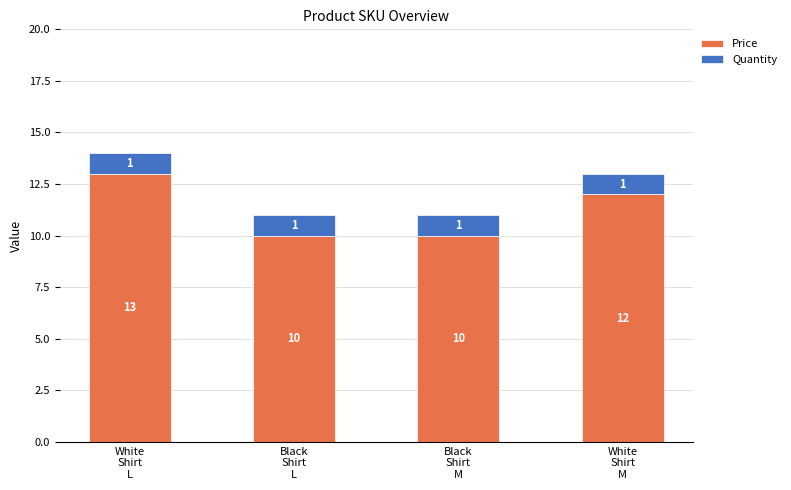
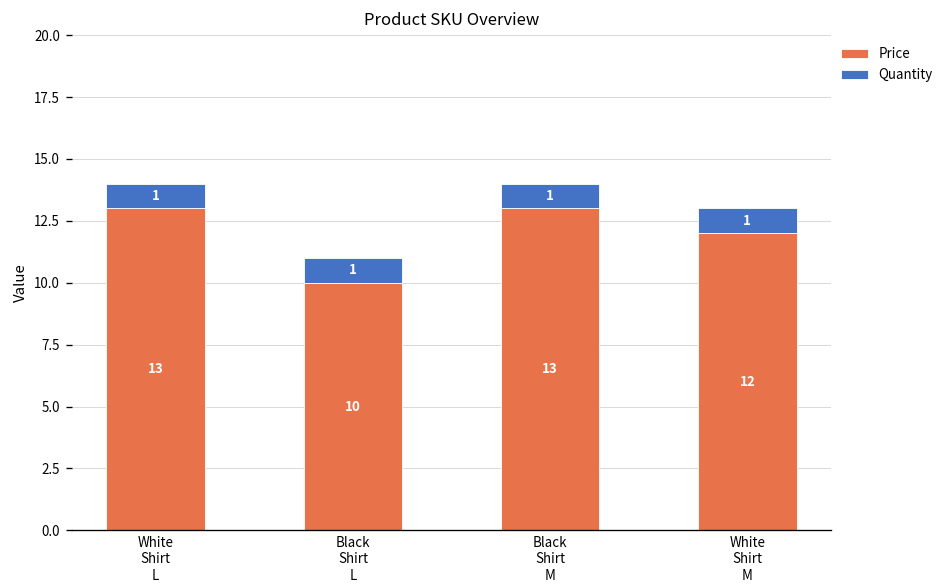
Price, Black Shirt M: 10 -> 13
